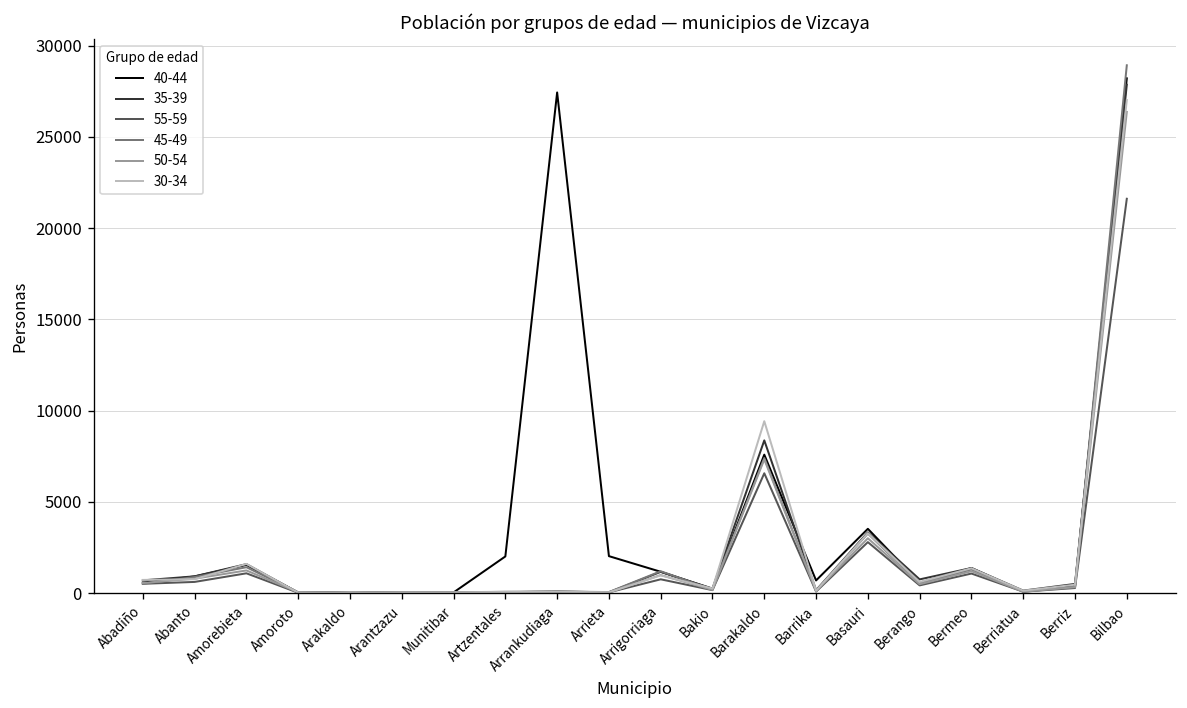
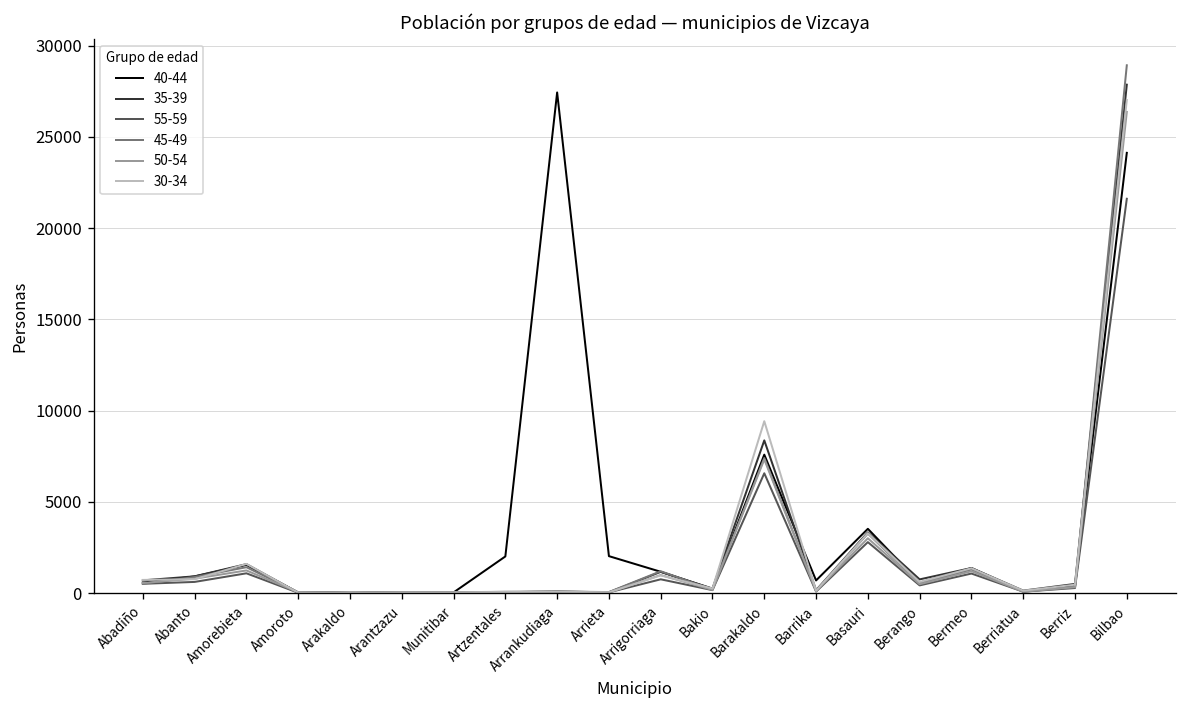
40-44, Bilbao: 28200 -> 24100
